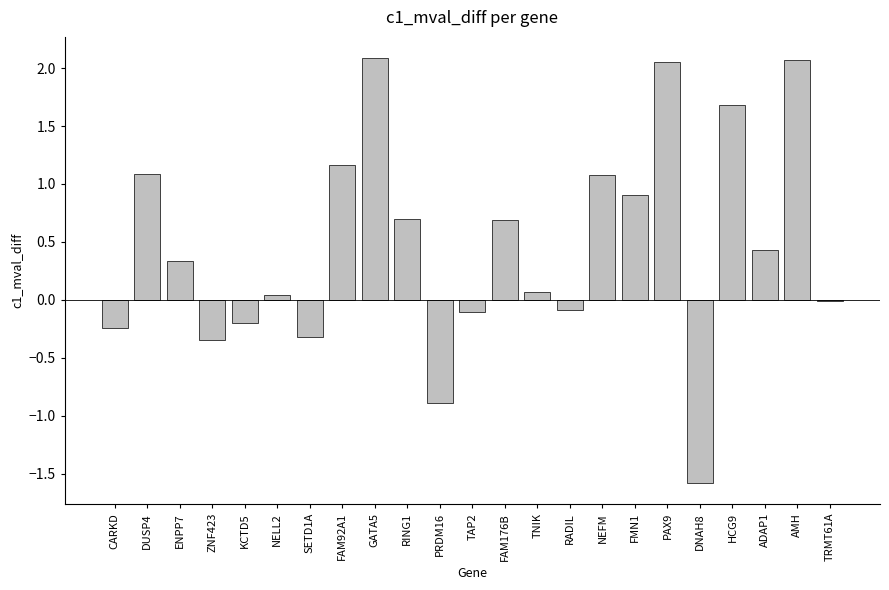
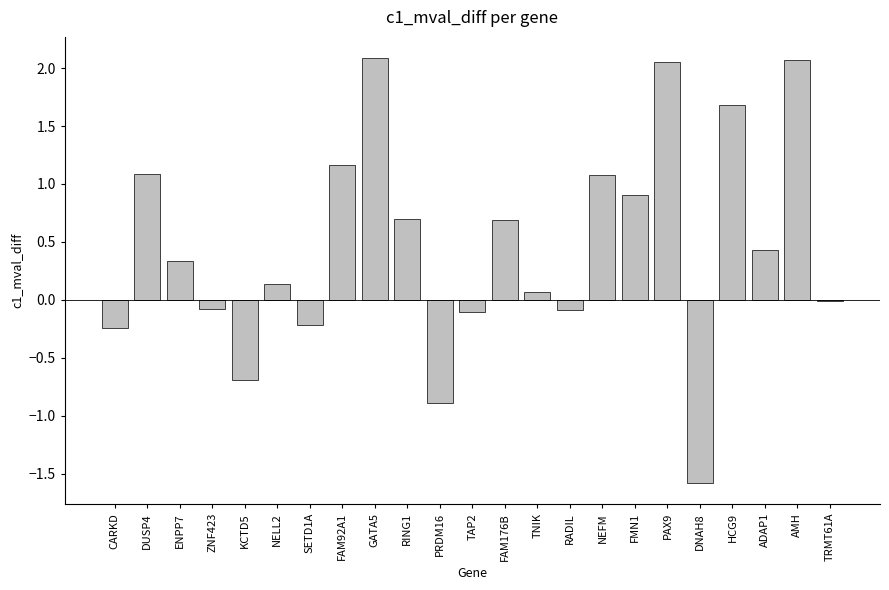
ZNF423: -0.35 -> -0.08
KCTD5: -0.20 -> -0.69
NELL2: 0.05 -> 0.13
SETD1A: -0.32 -> -0.21
